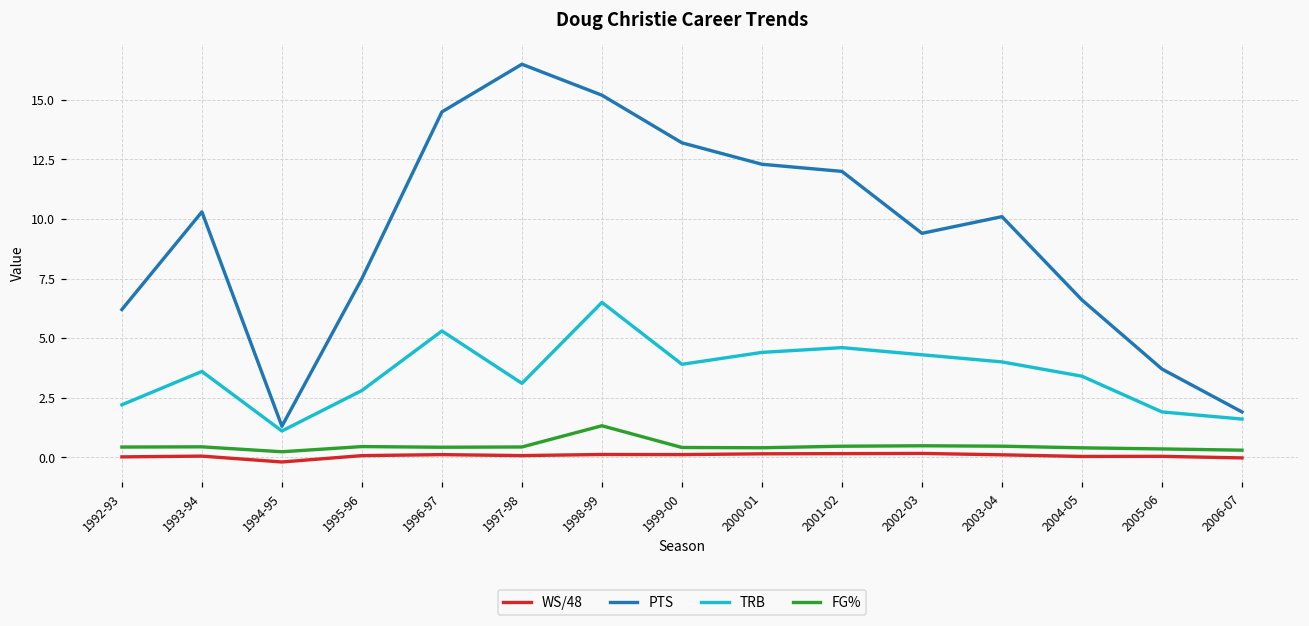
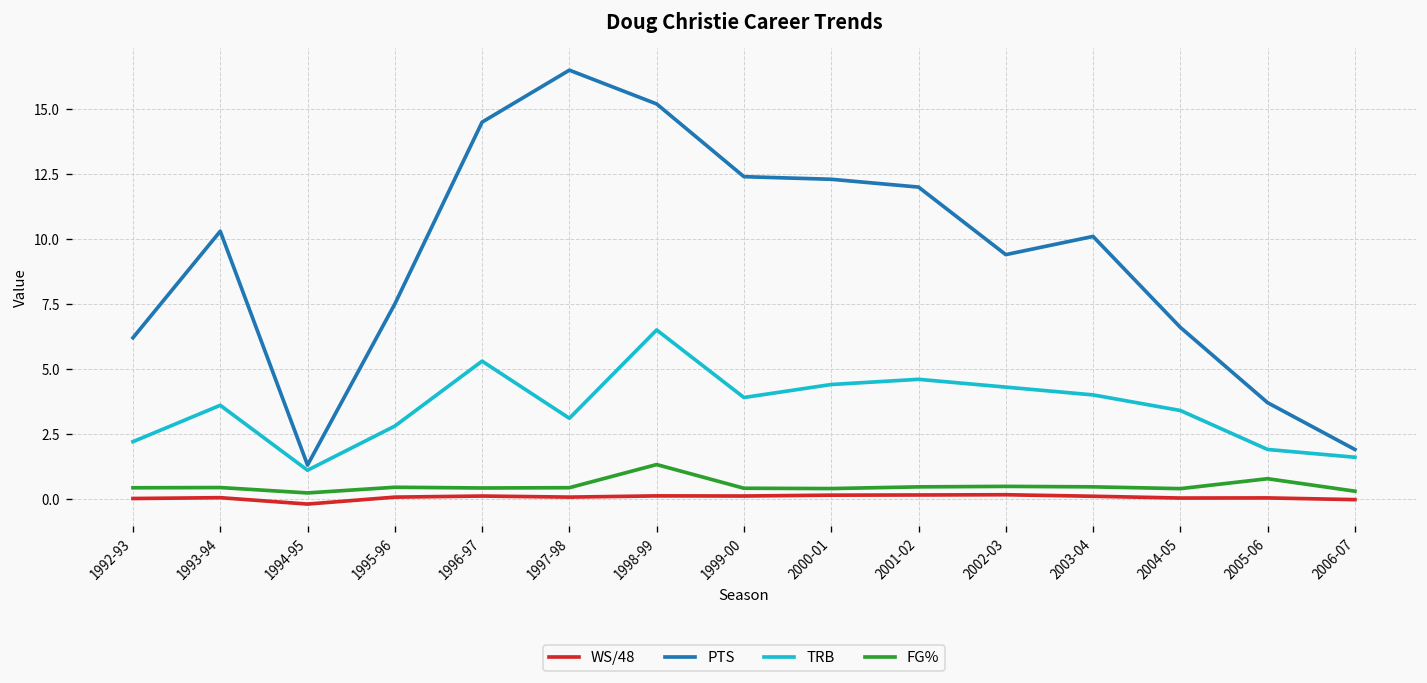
PTS, 1999-00: 13.2 -> 12.4
FG%, 2005-06: 0.3 -> 0.8
